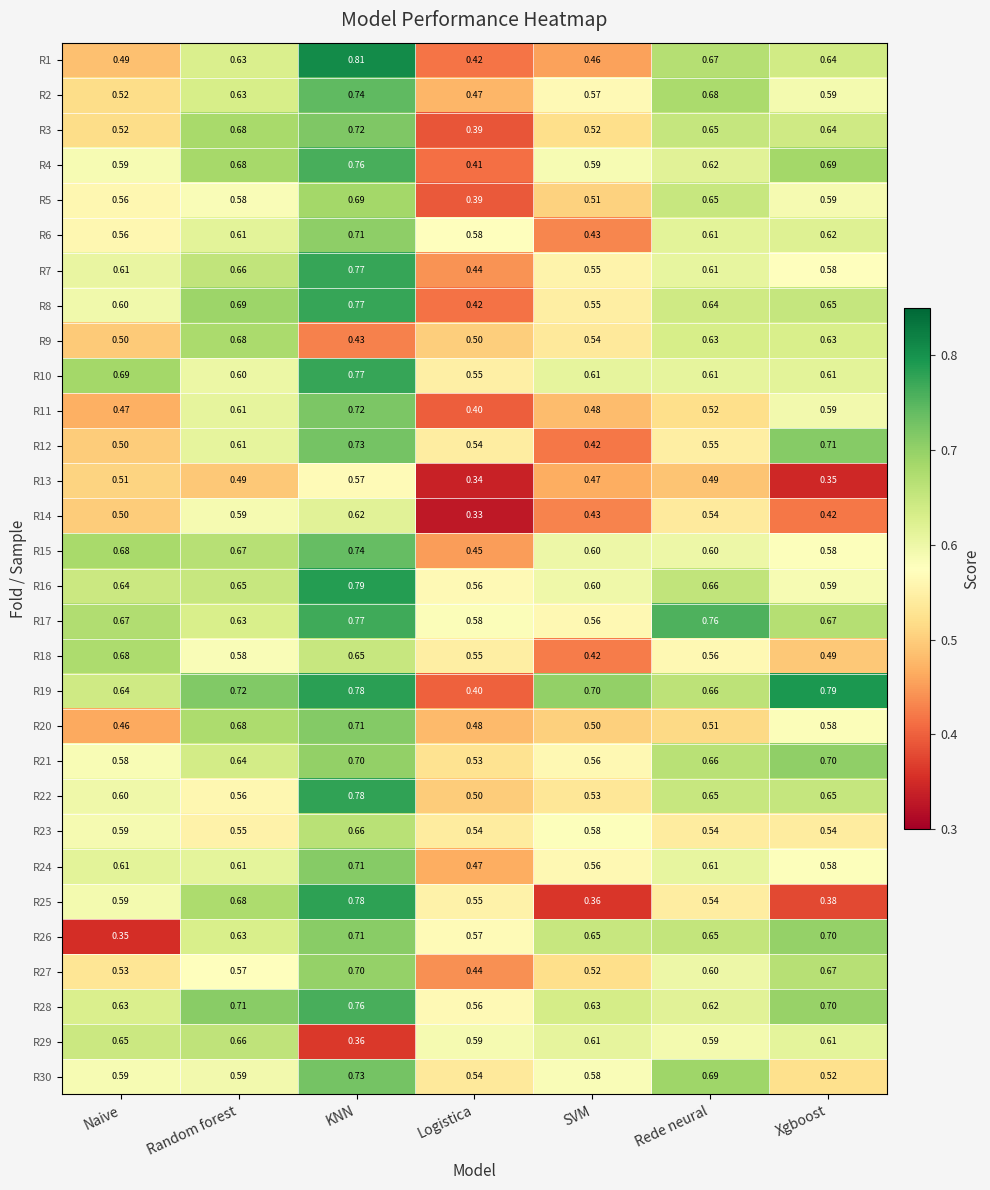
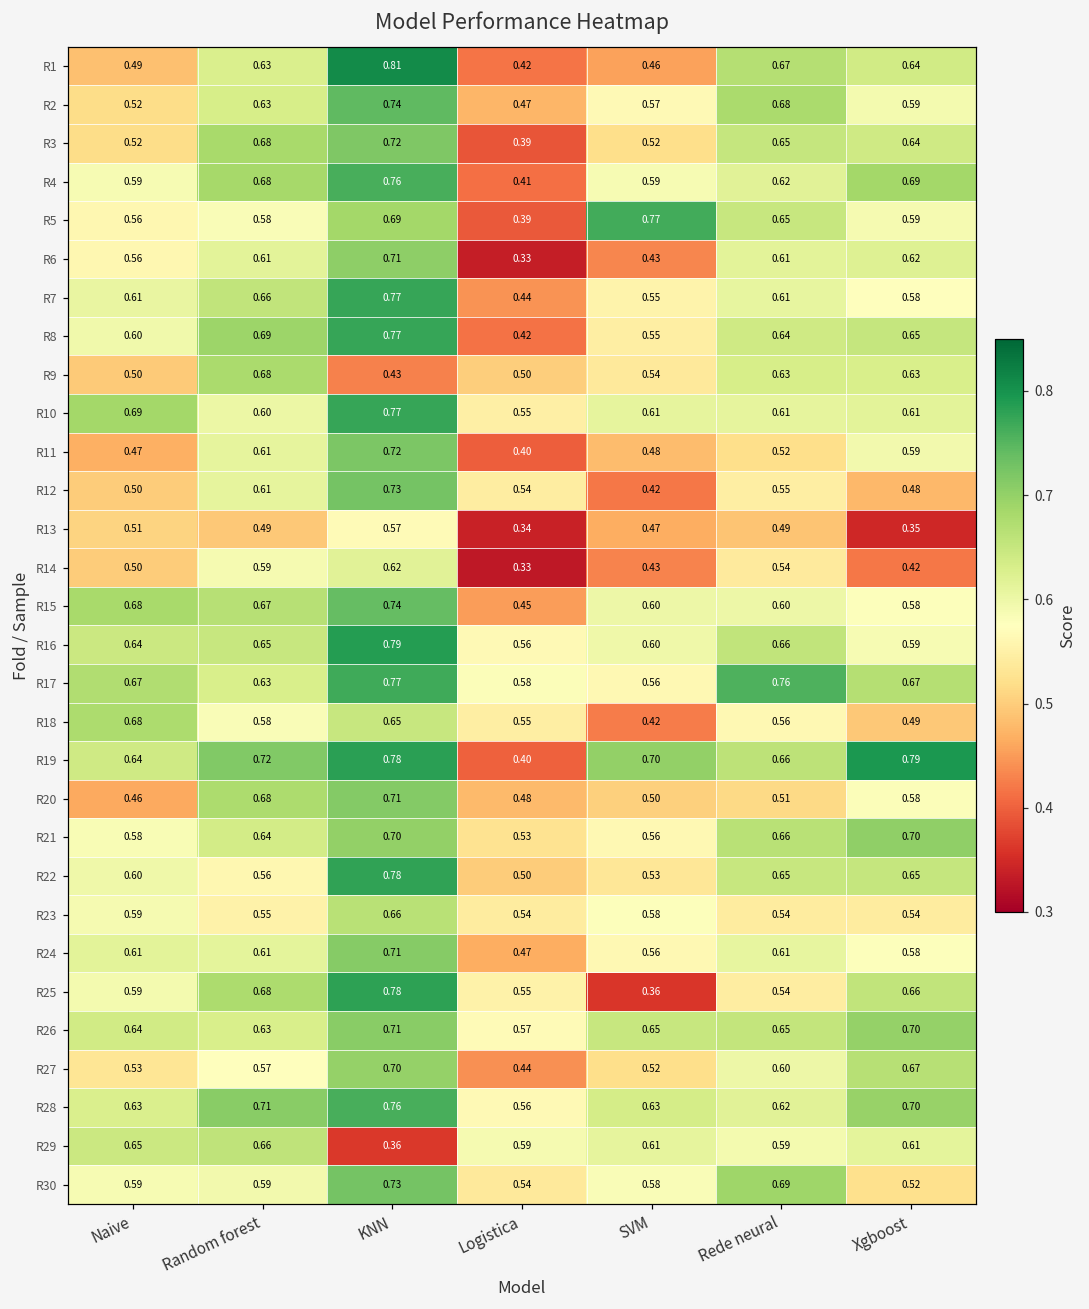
R5, SVM: 0.51 -> 0.77
R6, Logistica: 0.58 -> 0.33
R12, Xgboost: 0.71 -> 0.48
R25, Xgboost: 0.38 -> 0.66
R26, Naive: 0.35 -> 0.64
